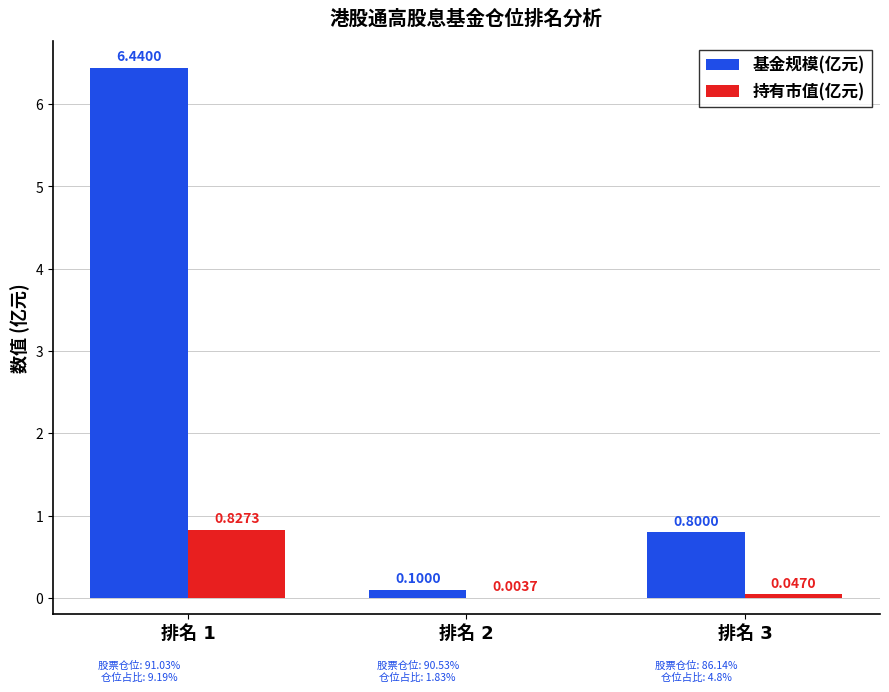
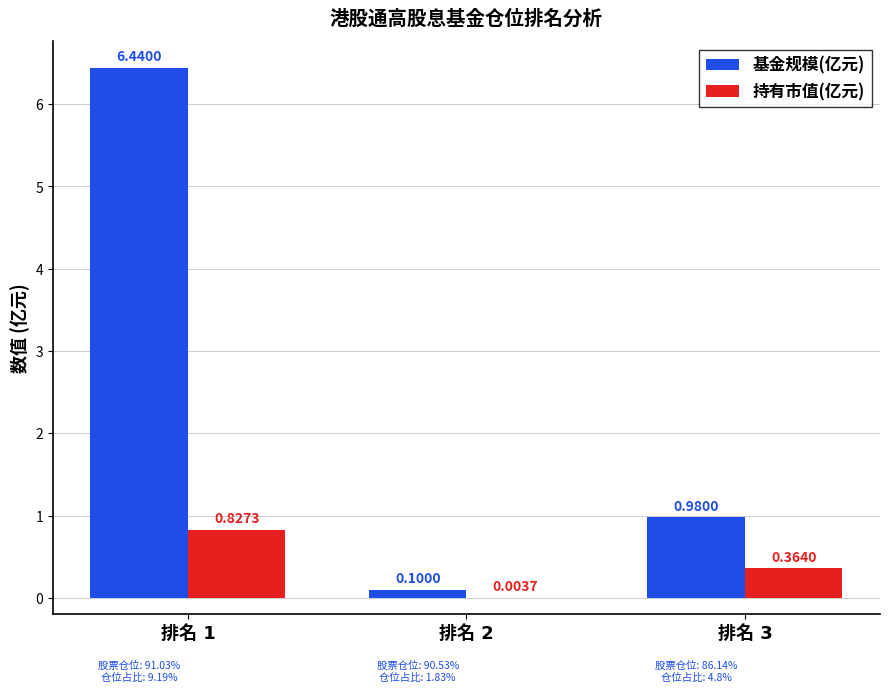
基金规模(亿元), 排名 3: 0.8000 -> 0.9800
持有市值(亿元), 排名 3: 0.0470 -> 0.3640
